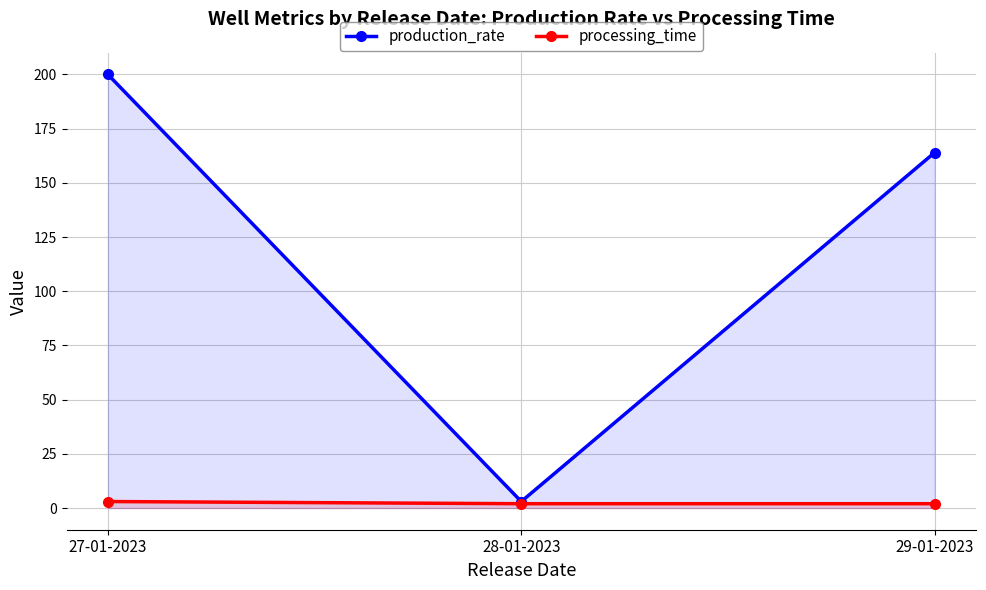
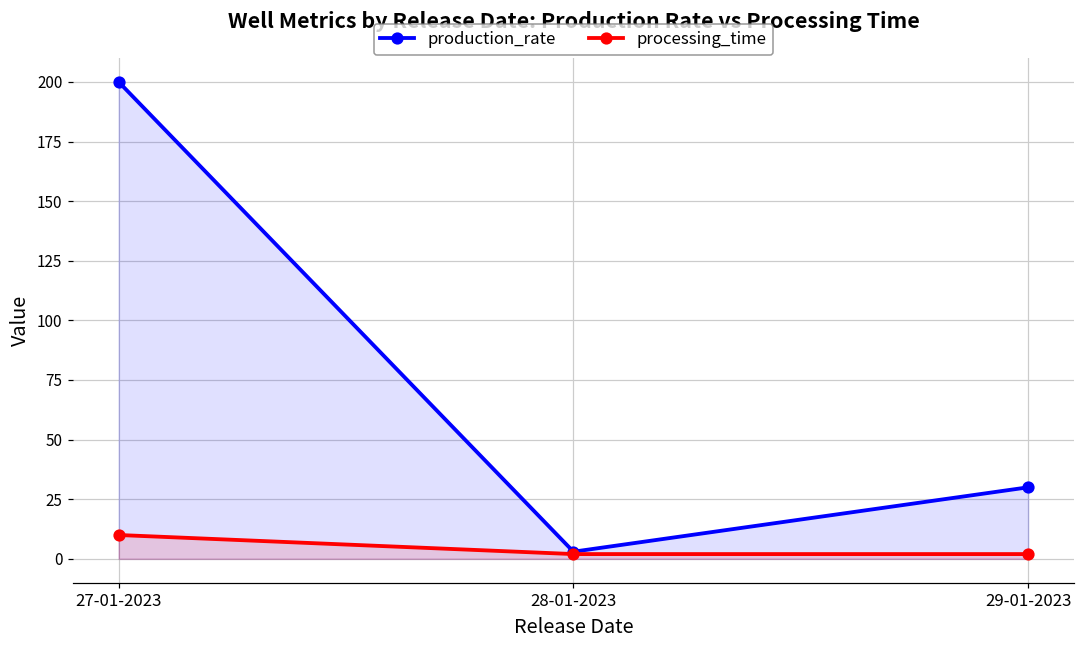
processing_time, 27-01-2023: 3 -> 10
production_rate, 29-01-2023: 164 -> 30
